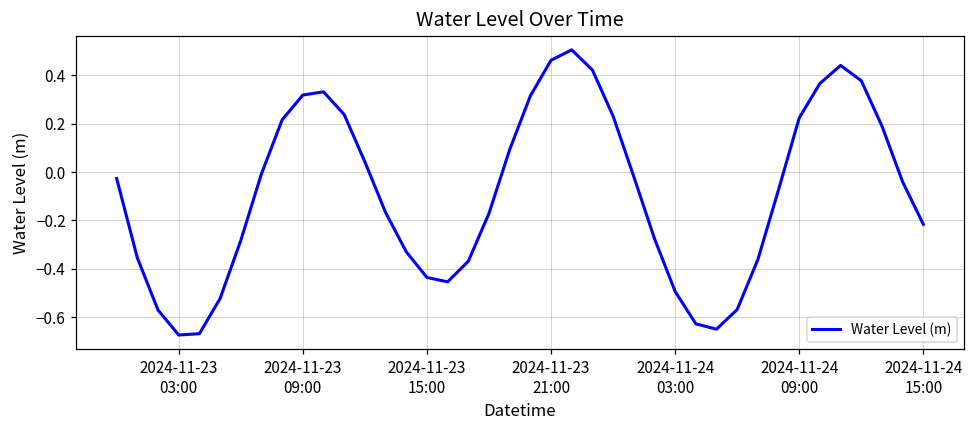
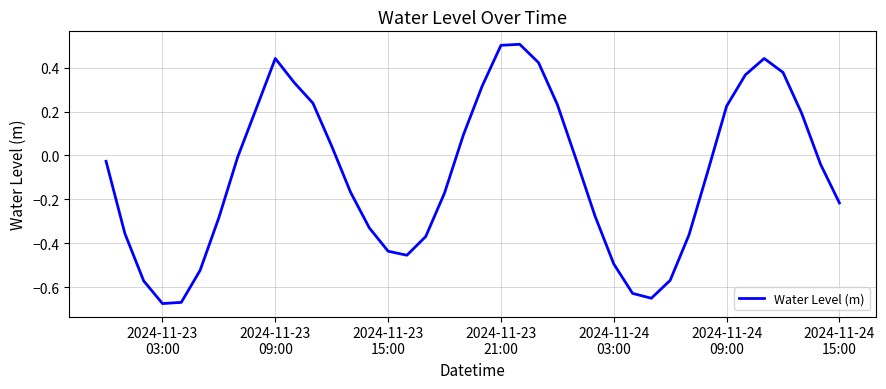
2024-11-23 09:00: 0.32 -> 0.44
2024-11-23 21:00: 0.46 -> 0.50
